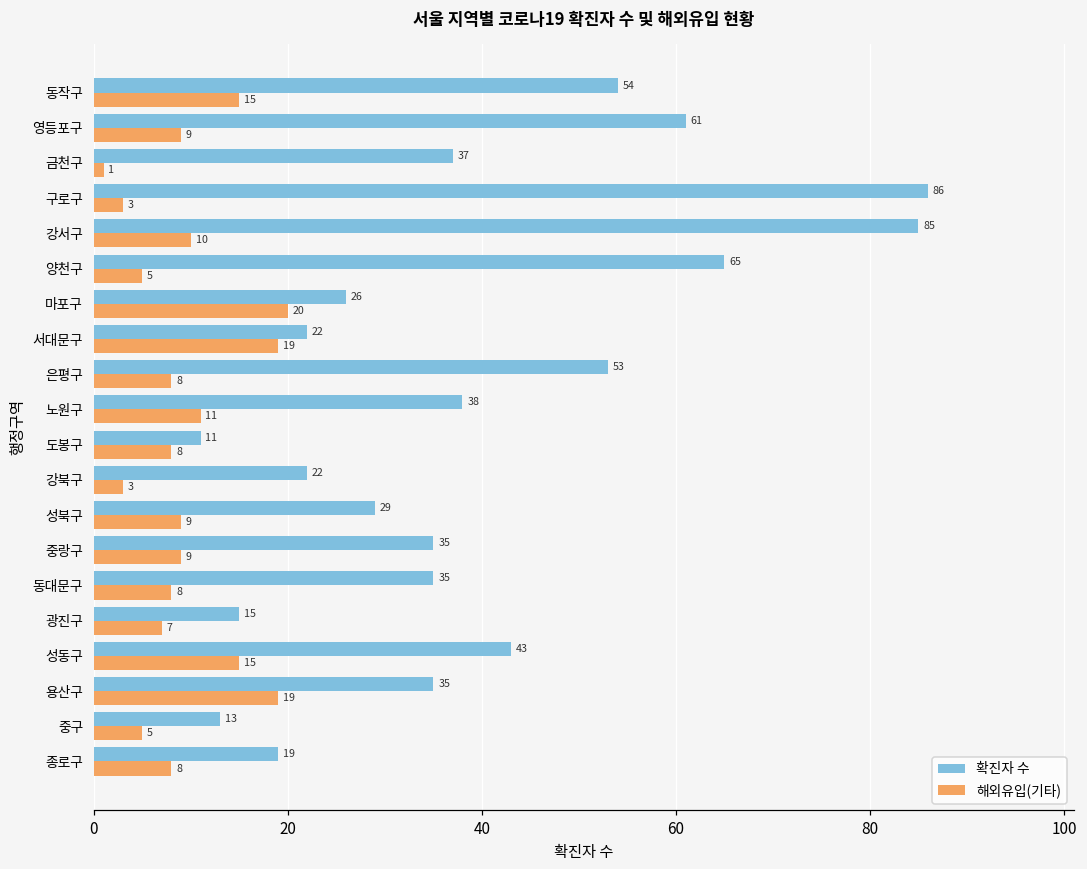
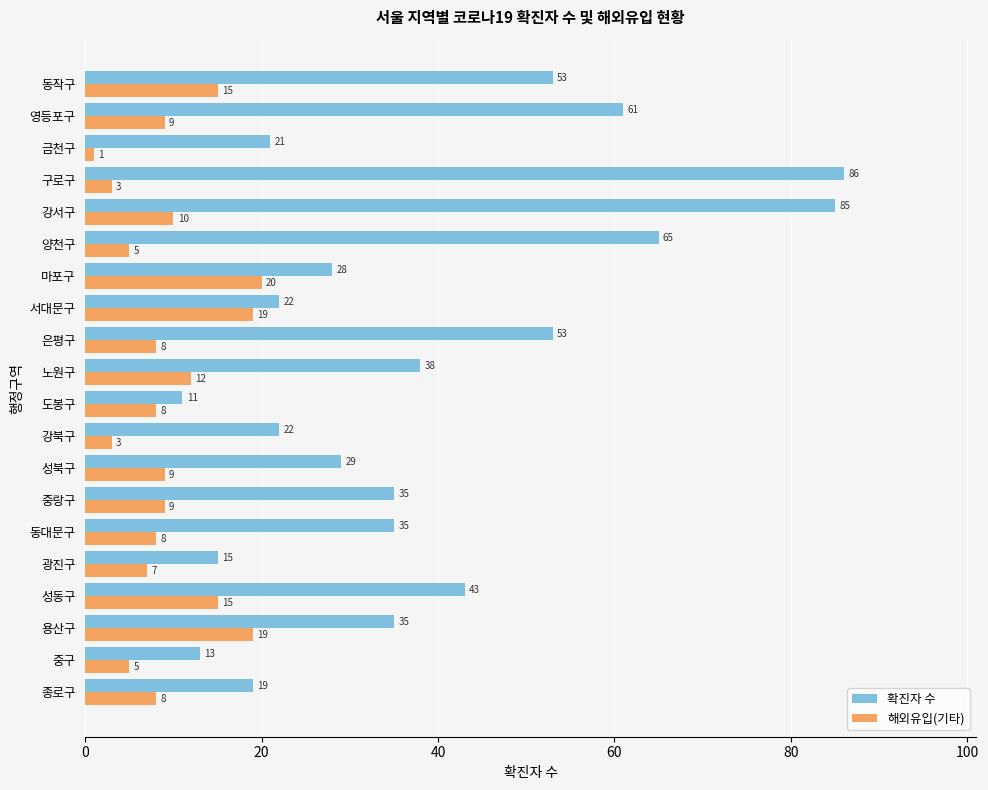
확진자 수, 동작구: 54 -> 53
확진자 수, 금천구: 37 -> 21
확진자 수, 마포구: 26 -> 28
해외유입(기타), 노원구: 11 -> 12
